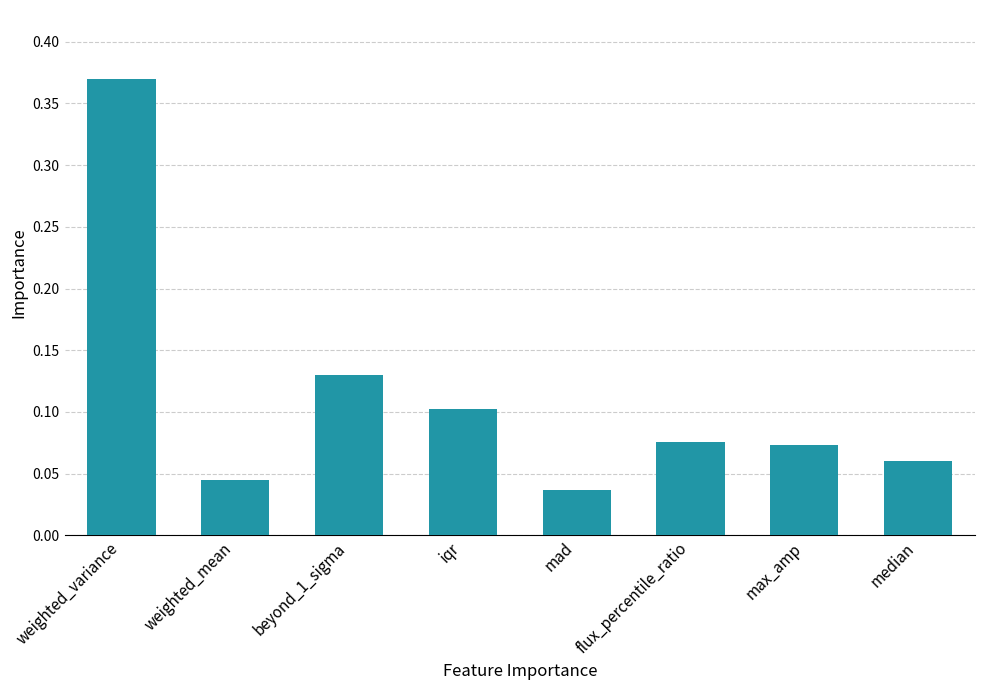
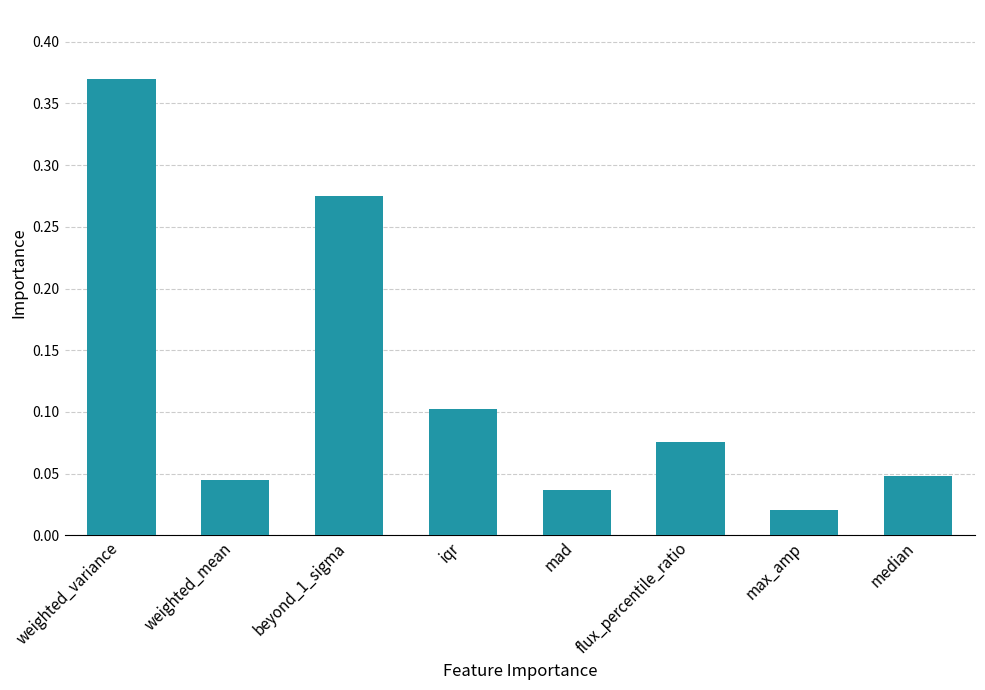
beyond_1_sigma: 0.130 -> 0.275
max_amp: 0.074 -> 0.020
median: 0.060 -> 0.048
